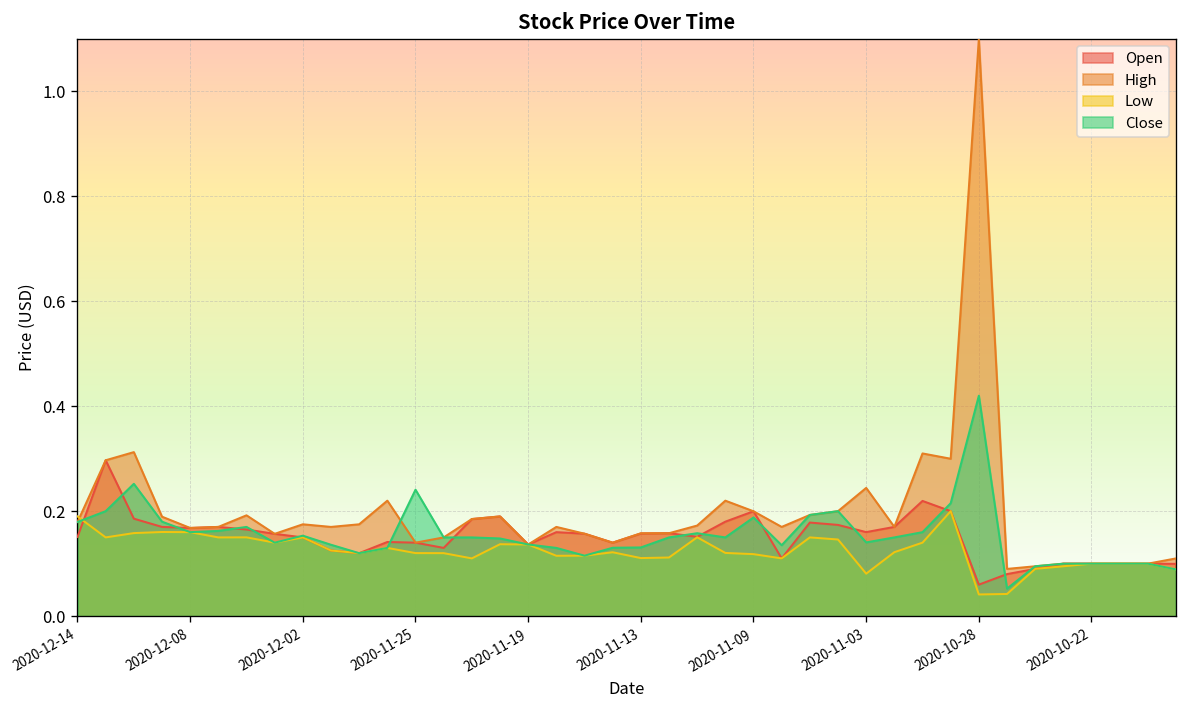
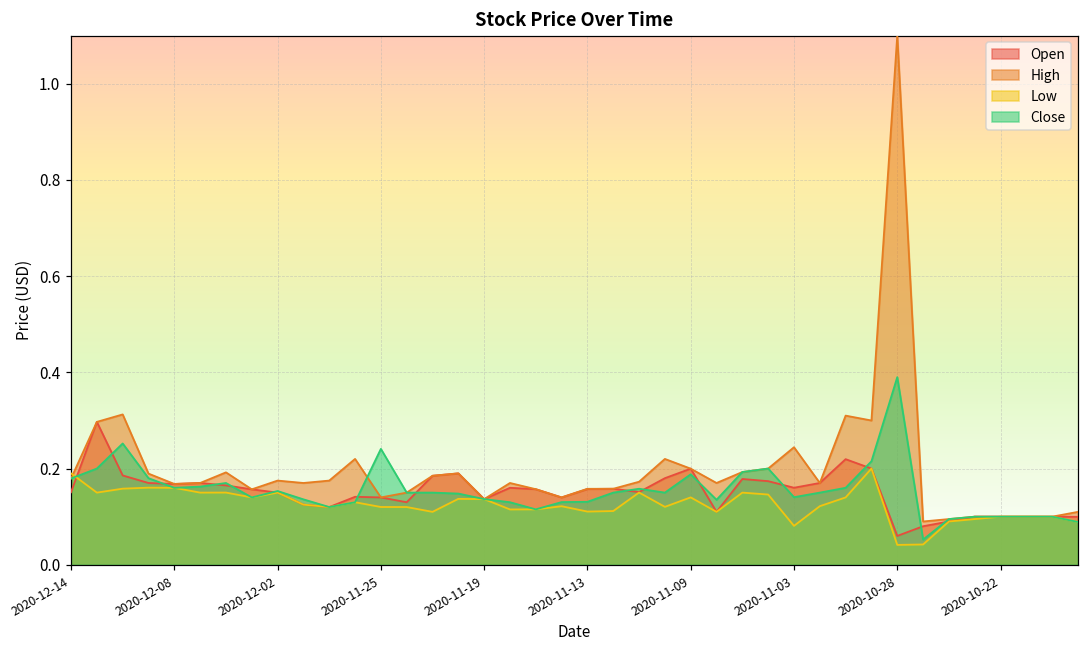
Low, 2020-11-09: 0.12 -> 0.14
Close, 2020-10-28: 0.42 -> 0.39
